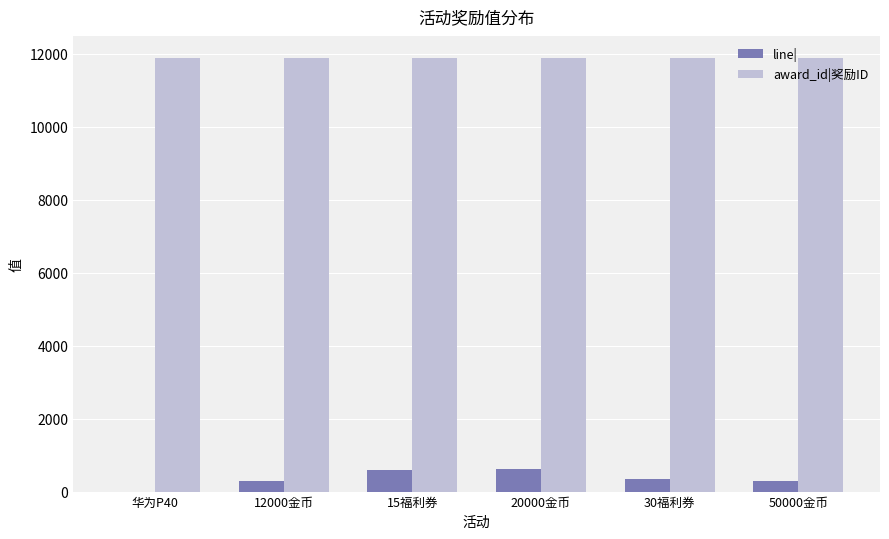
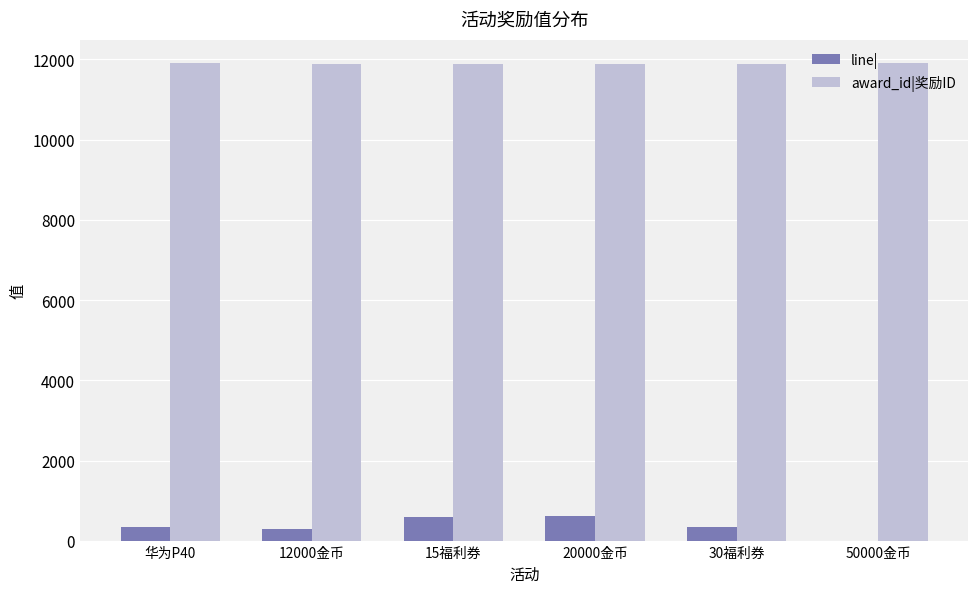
line|, 华为P40: 0 -> 300
line|, 50000金币: 300 -> 0
